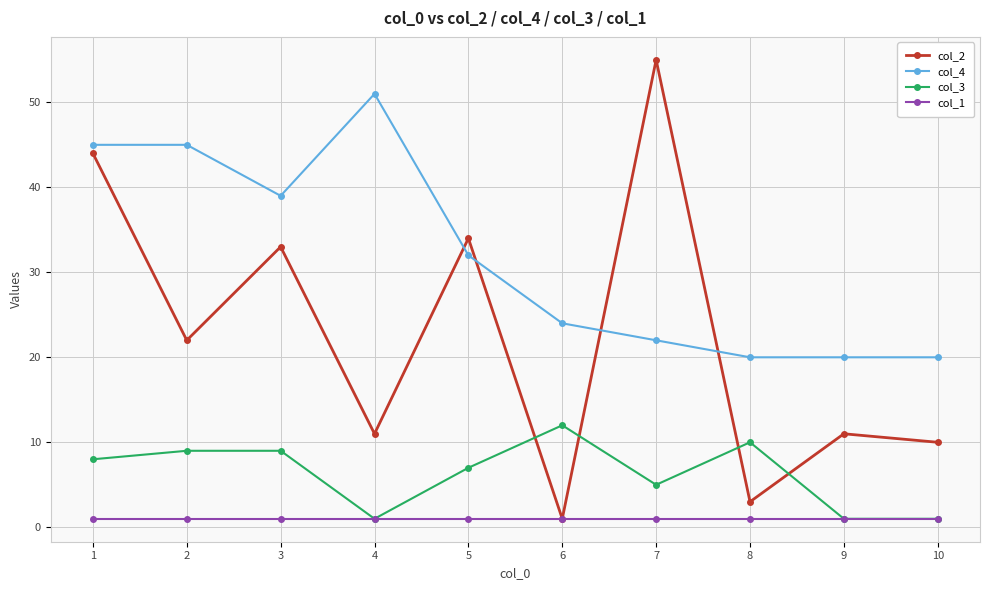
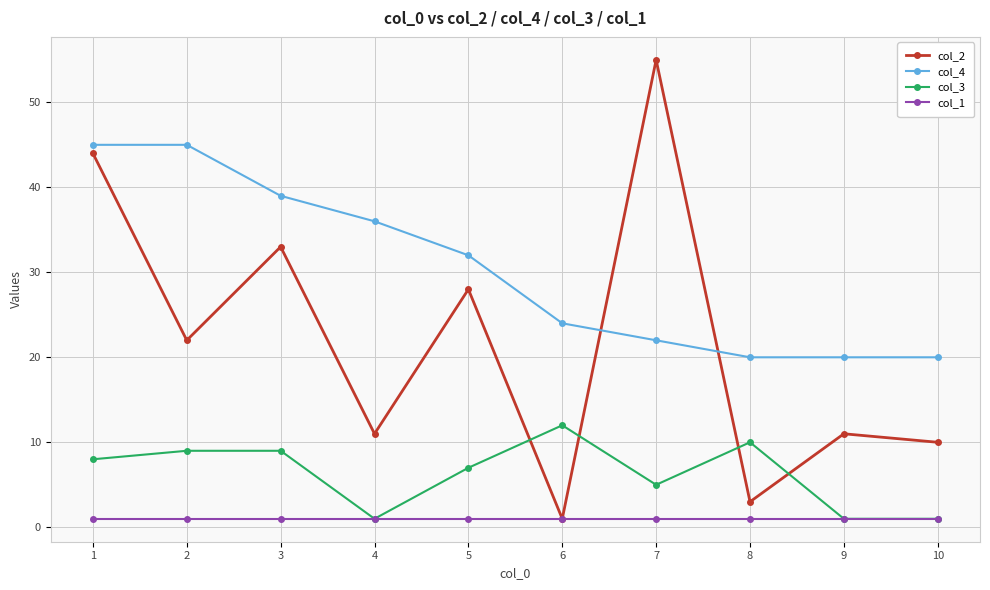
col_4, 4: 51 -> 36
col_2, 5: 34 -> 28
